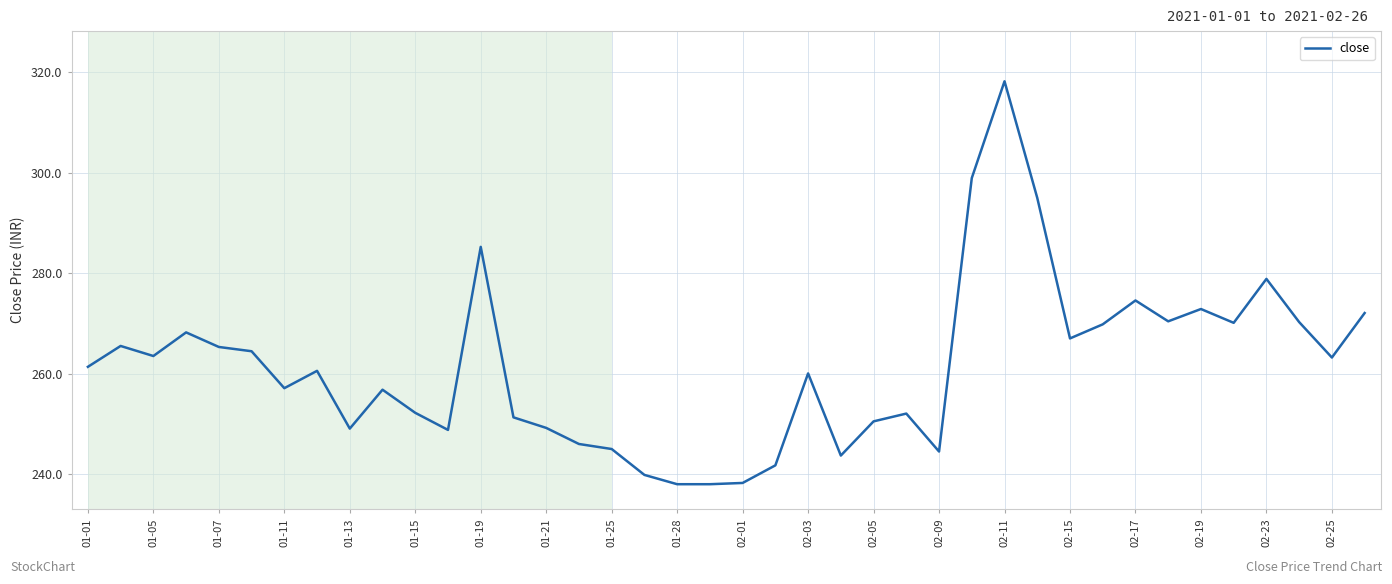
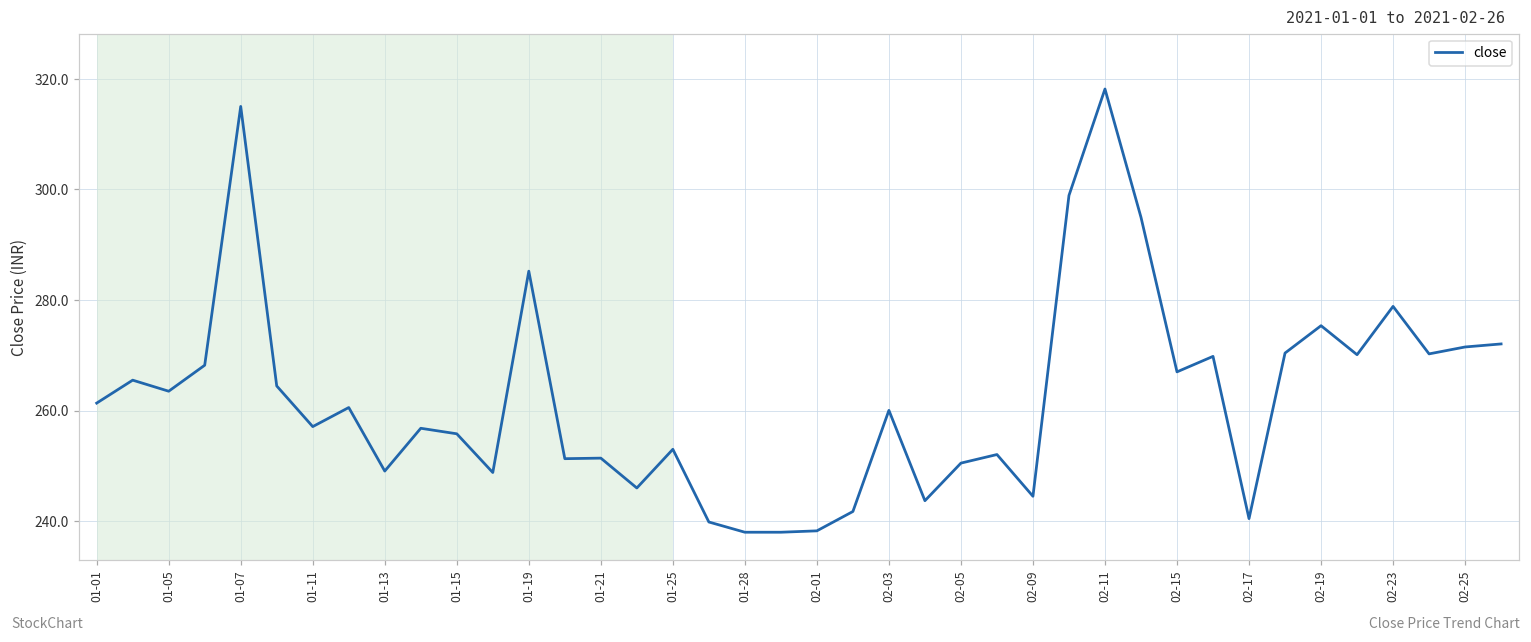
01-07: 265 -> 315
01-15: 252 -> 256
01-21: 249 -> 251
01-25: 245 -> 253
02-17: 275 -> 240
02-19: 273 -> 275
02-25: 263 -> 272
